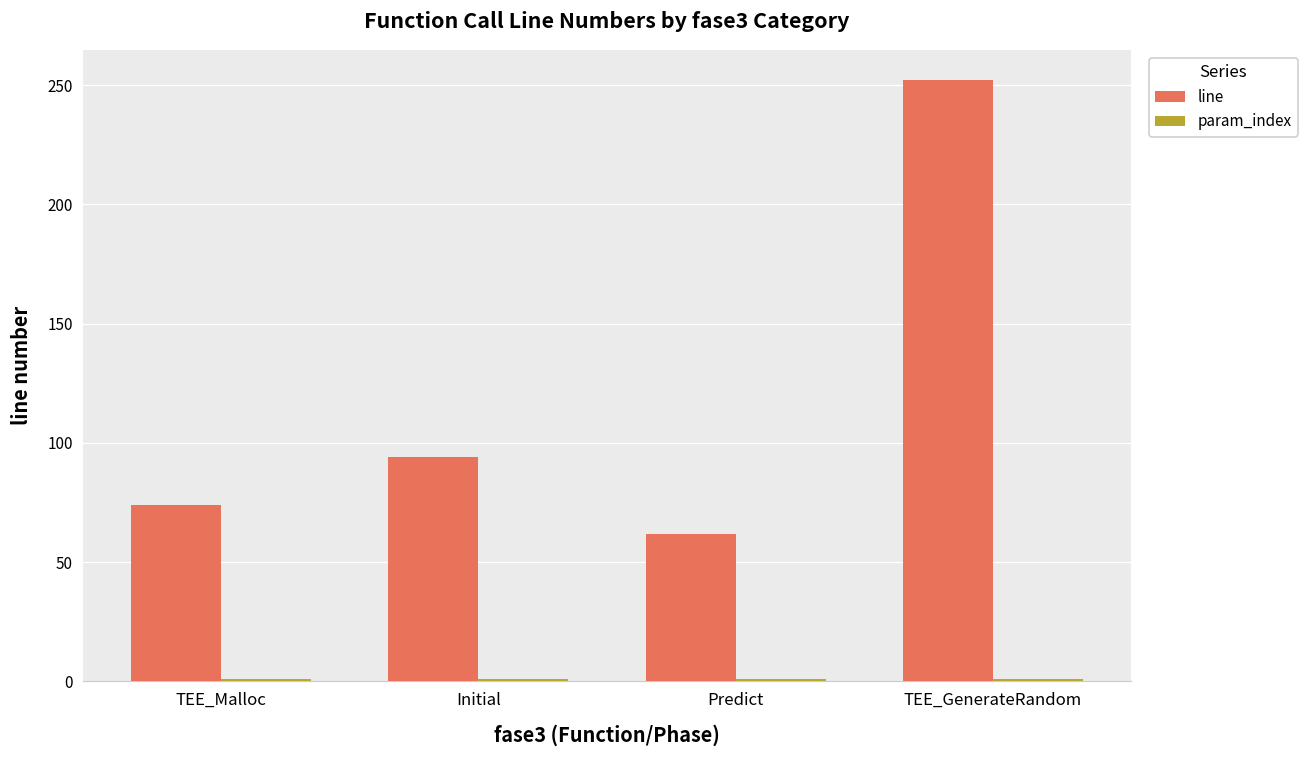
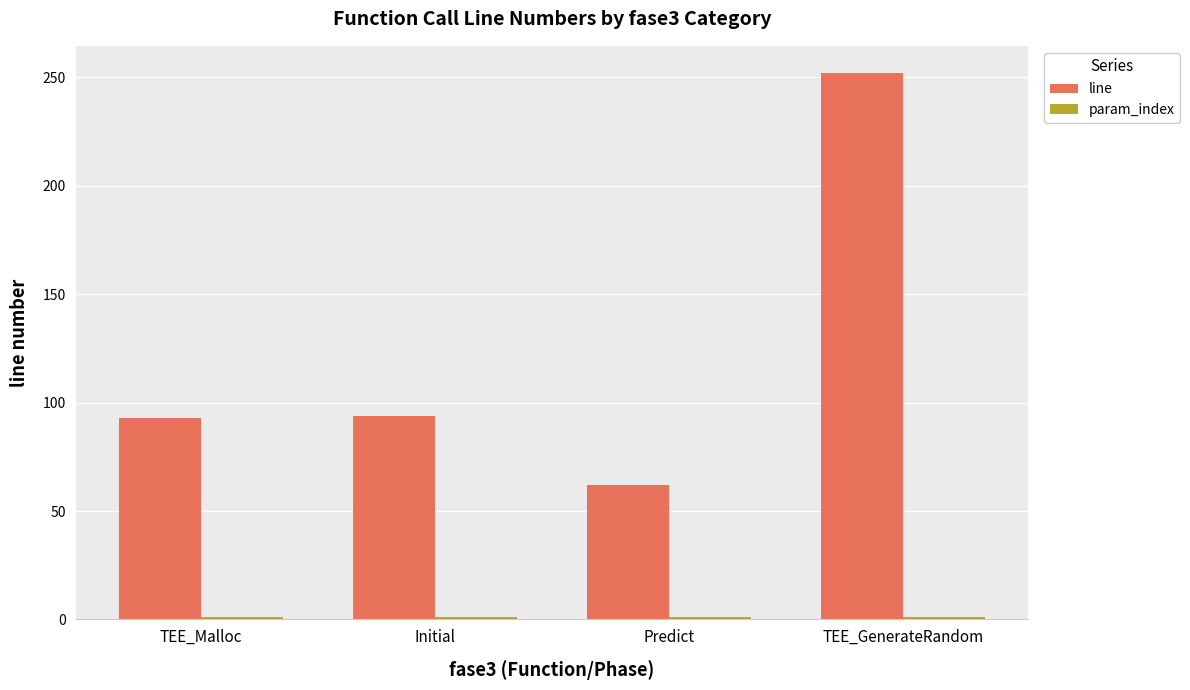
line, TEE_Malloc: 74 -> 93
